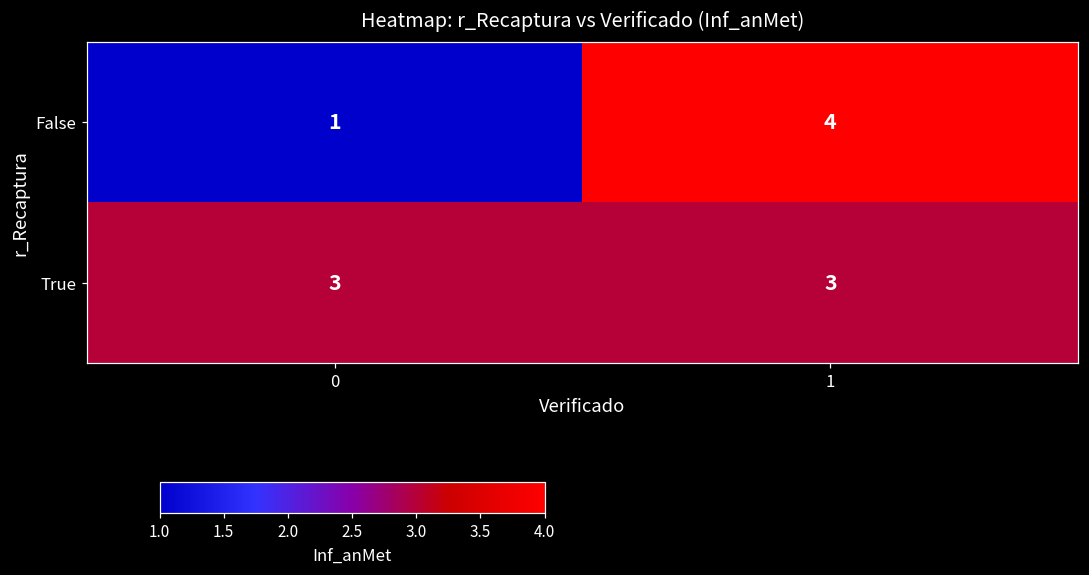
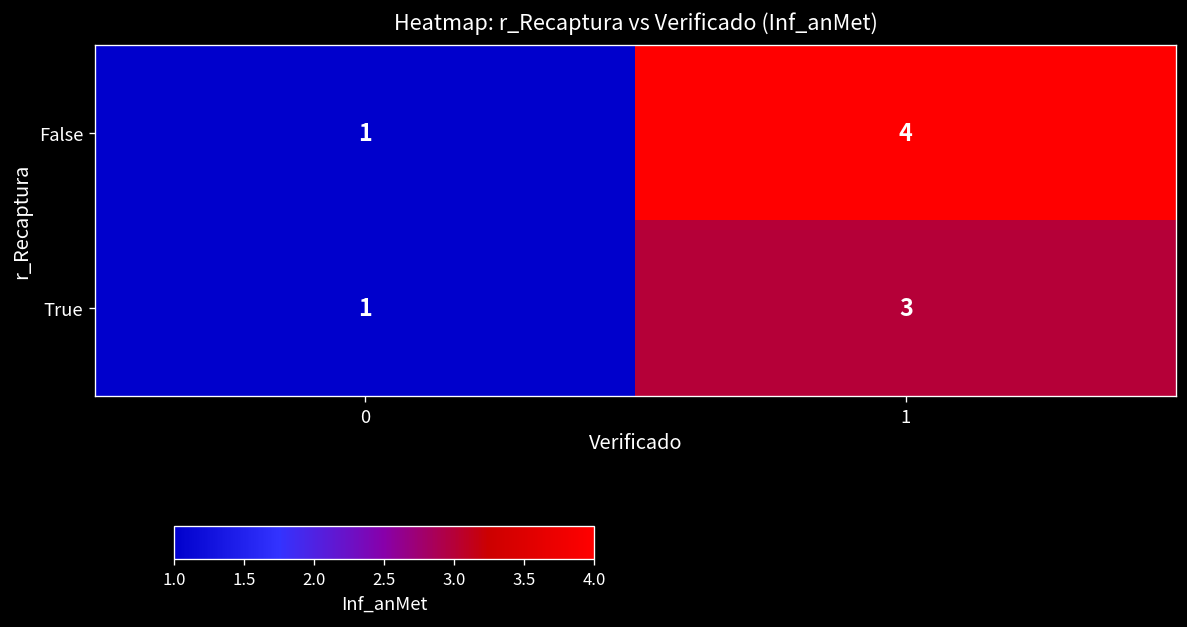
True, 0: 3 -> 1
